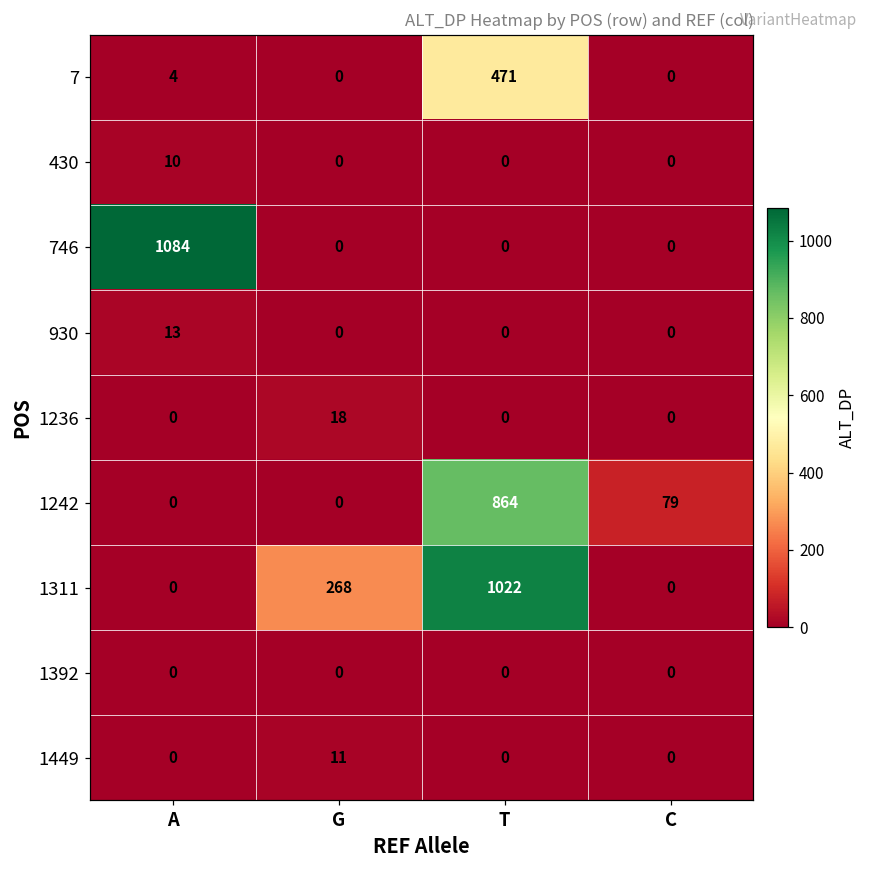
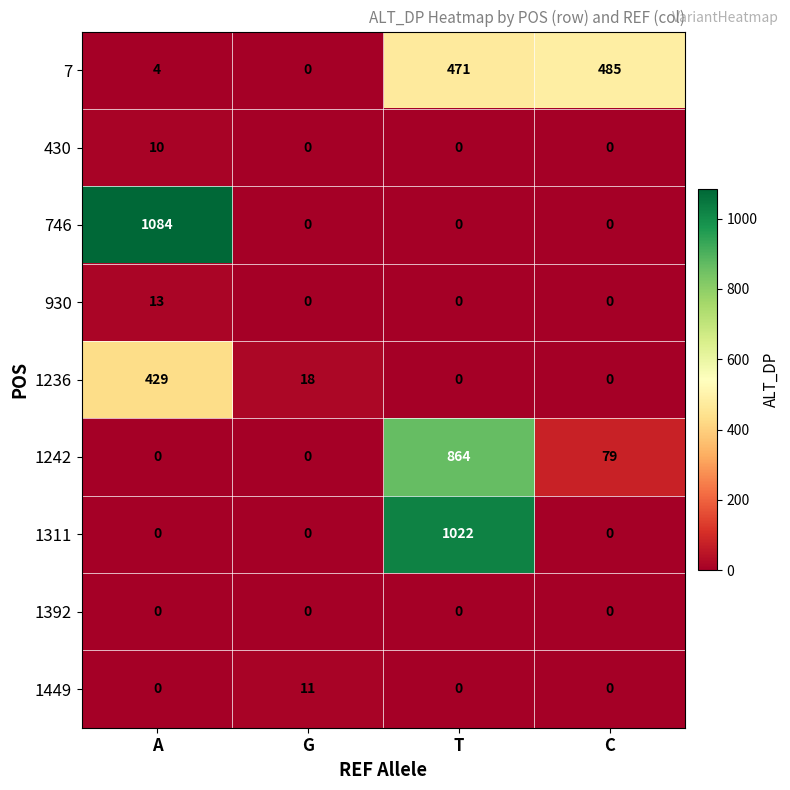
7, C: 0 -> 485
1236, A: 0 -> 429
1311, G: 268 -> 0
